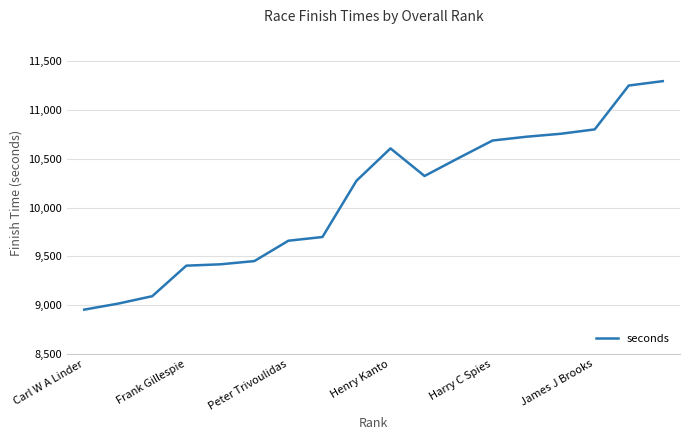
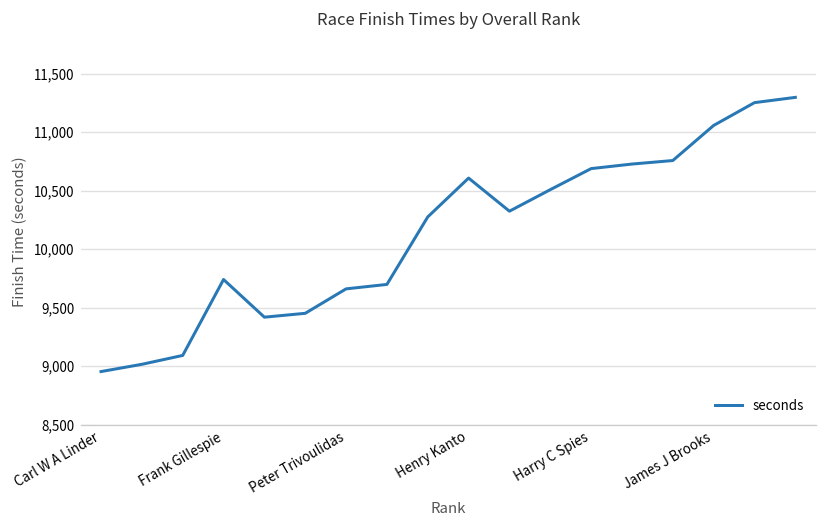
Frank Gillespie: 9,400 -> 9,700
James J Brooks: 10,800 -> 11,100
